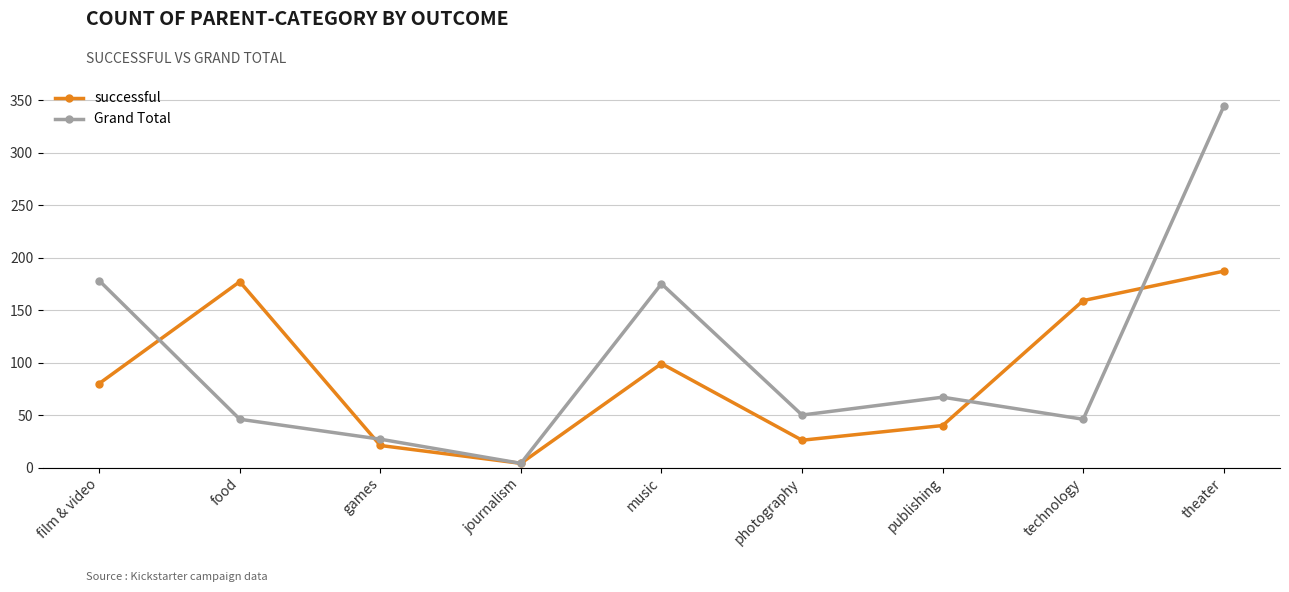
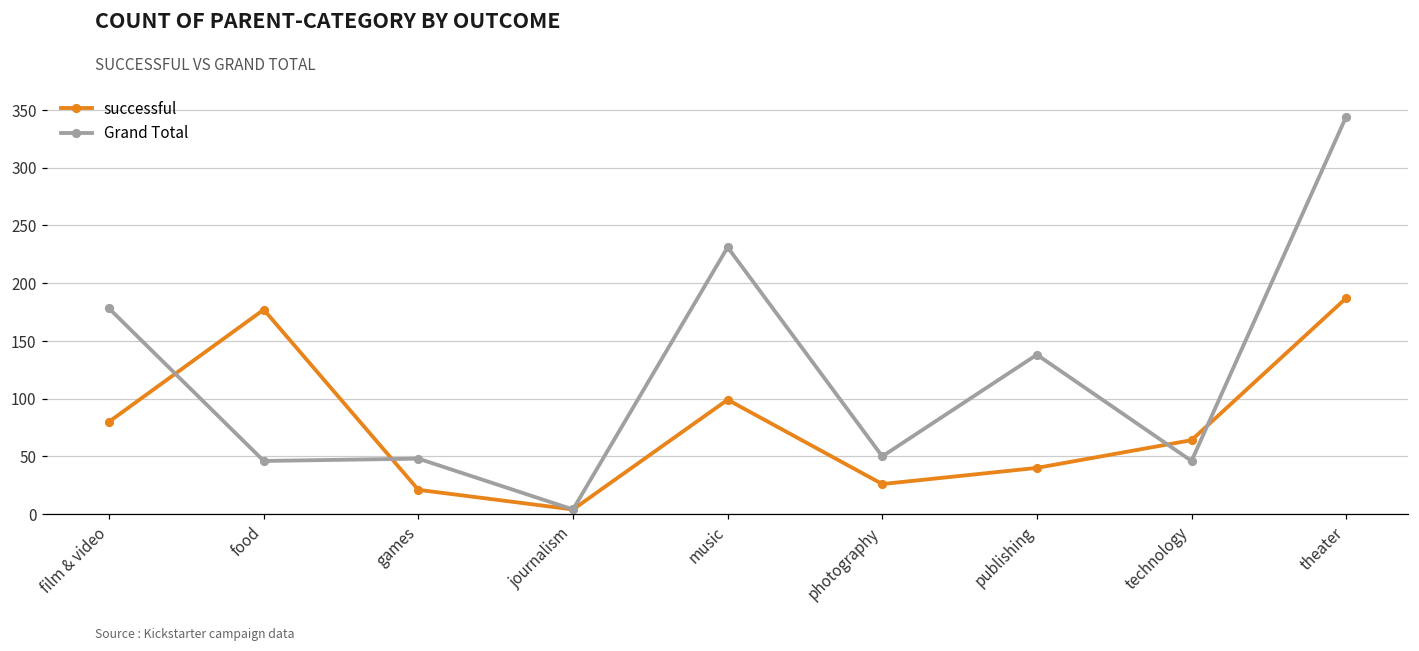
Grand Total, games: 27 -> 48
Grand Total, music: 175 -> 231
Grand Total, publishing: 67 -> 138
successful, technology: 159 -> 64
